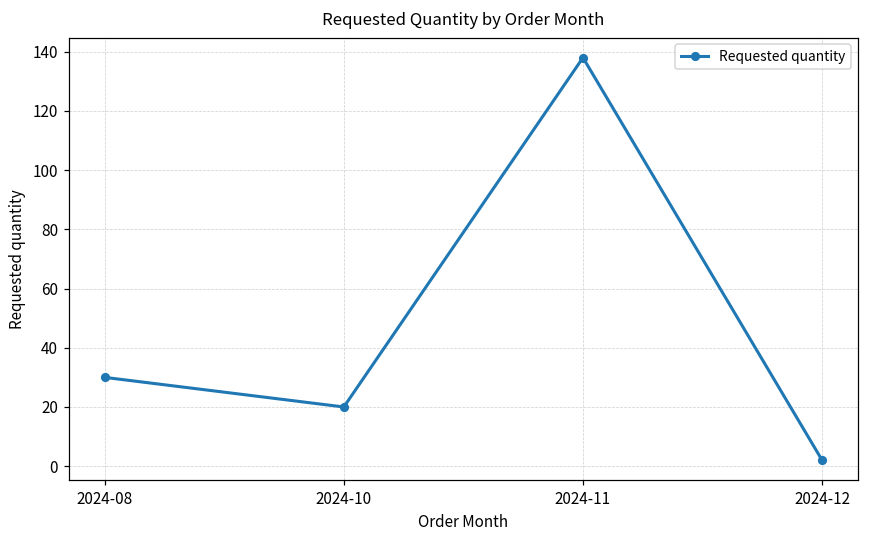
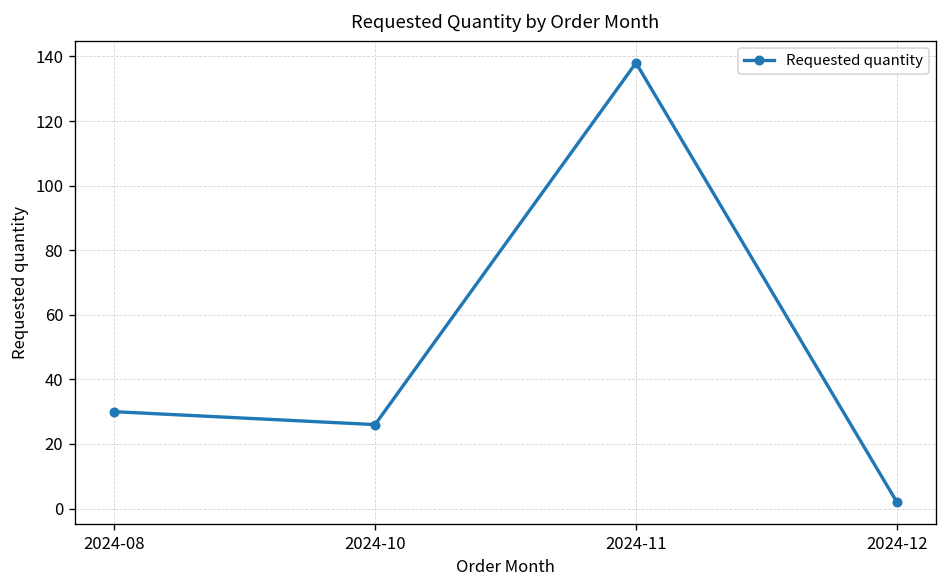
2024-10: 20 -> 26
